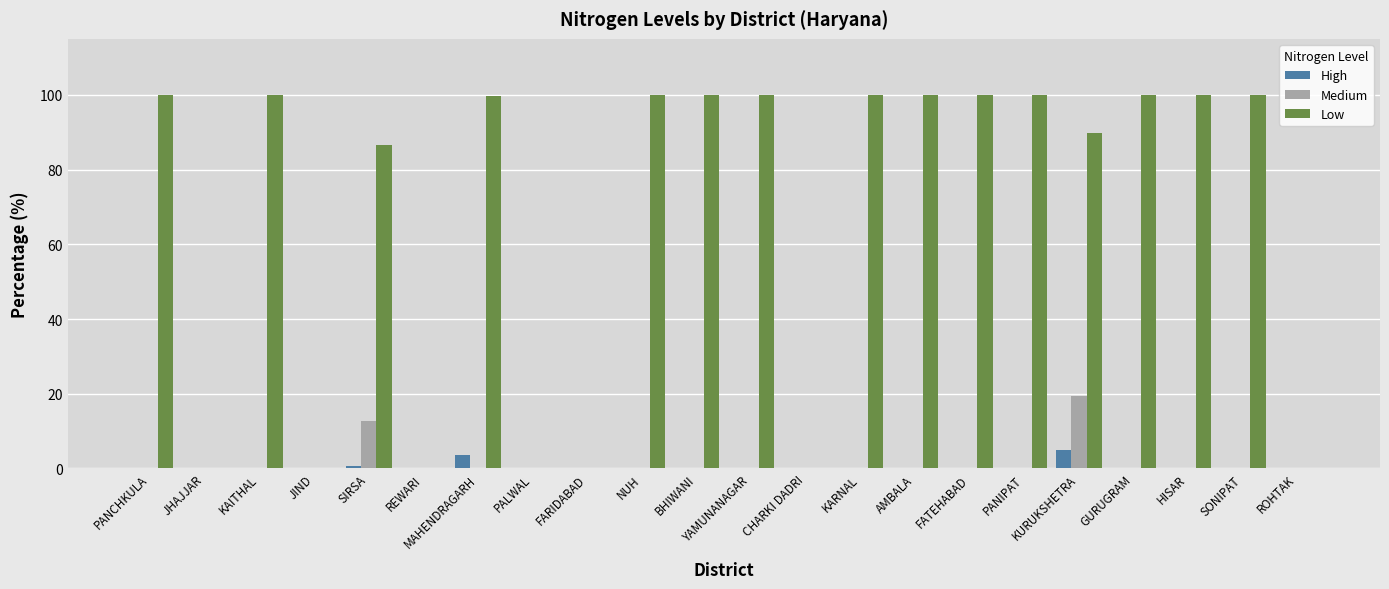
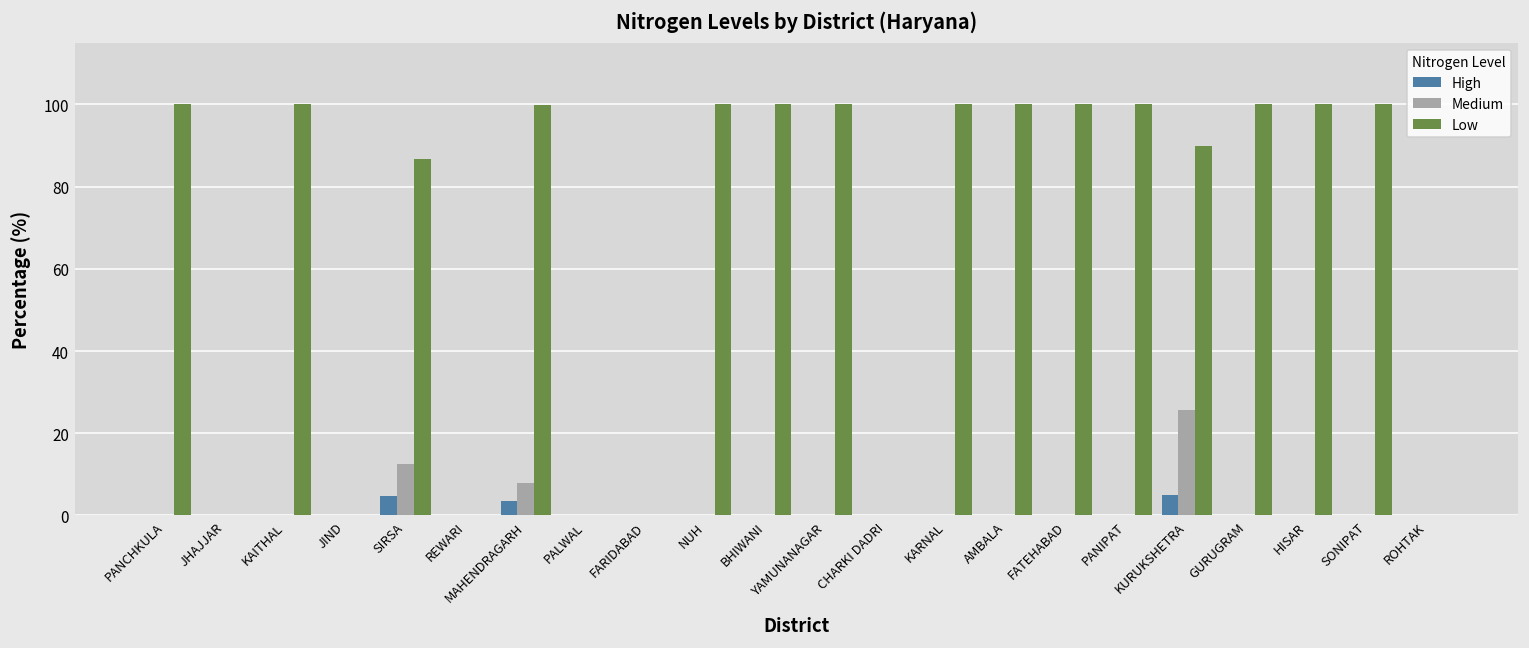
High, SIRSA: 1 -> 5
Medium, MAHENDRAGARH: 0 -> 8
Medium, KURUKSHETRA: 19 -> 26
